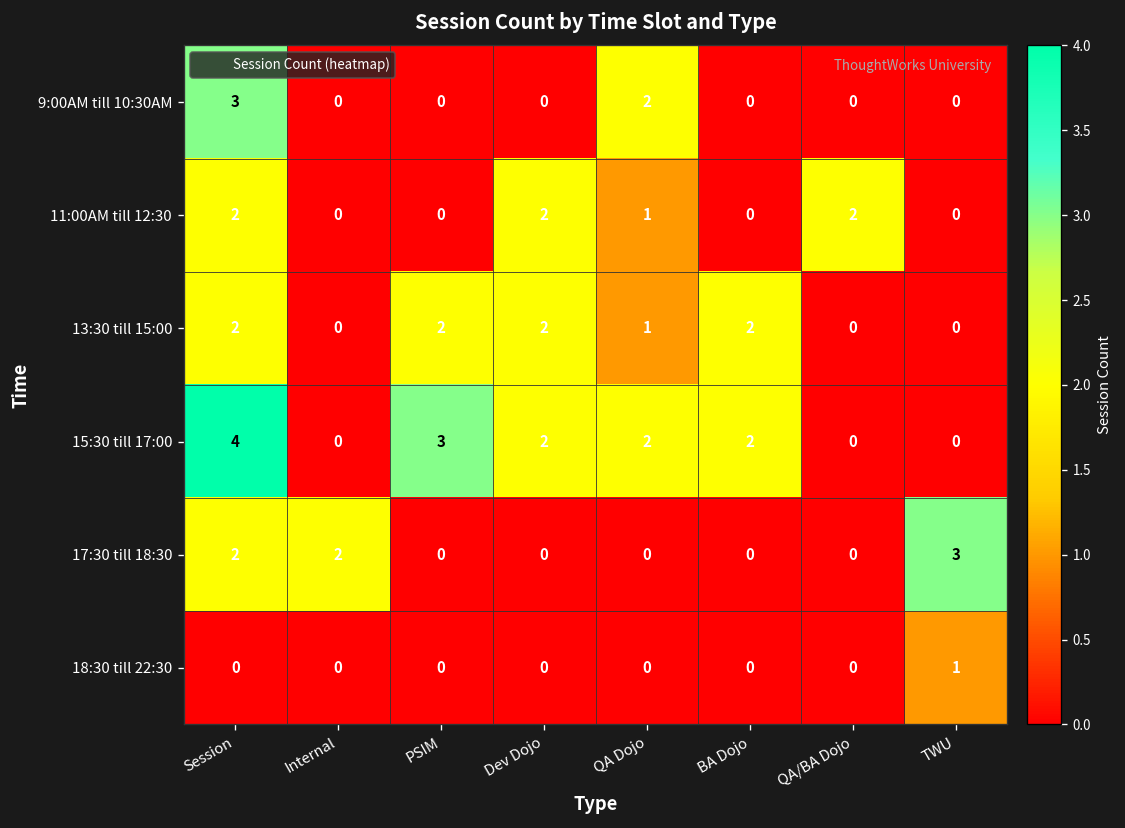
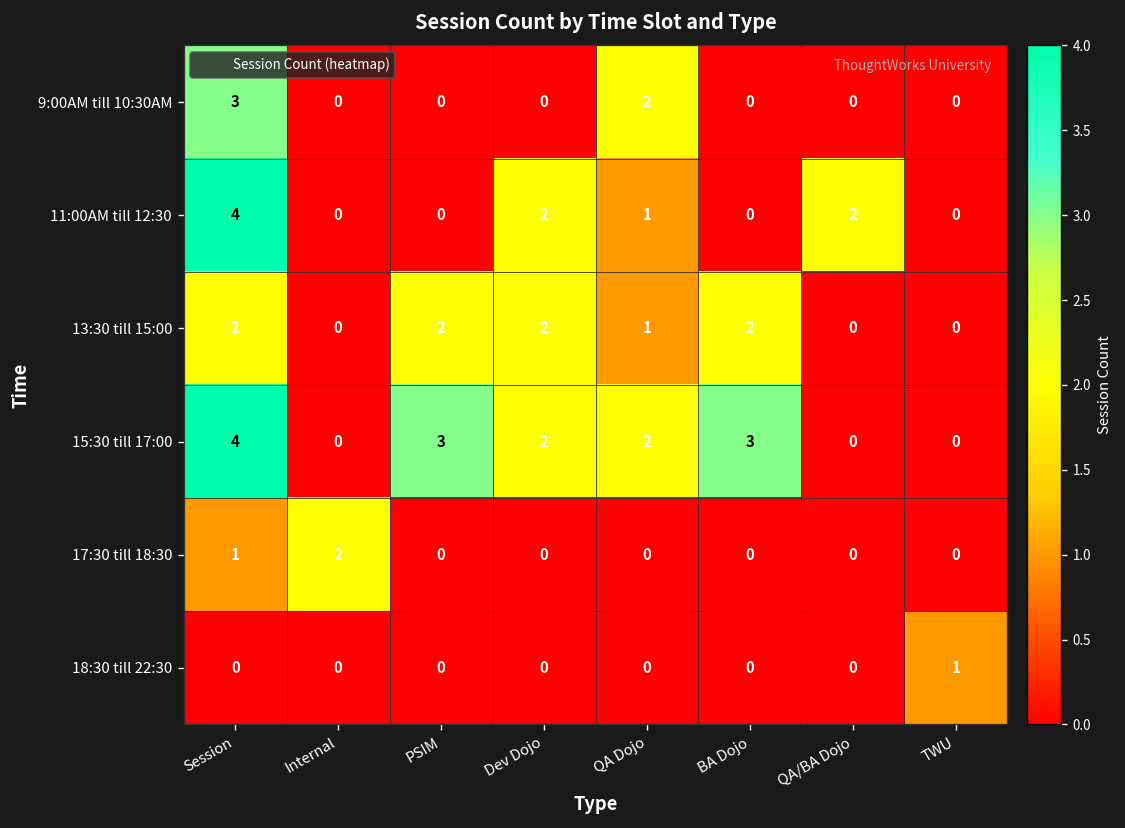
11:00AM till 12:30, Session: 2 -> 4
15:30 till 17:00, BA Dojo: 2 -> 3
17:30 till 18:30, Session: 2 -> 1
17:30 till 18:30, TWU: 3 -> 0
